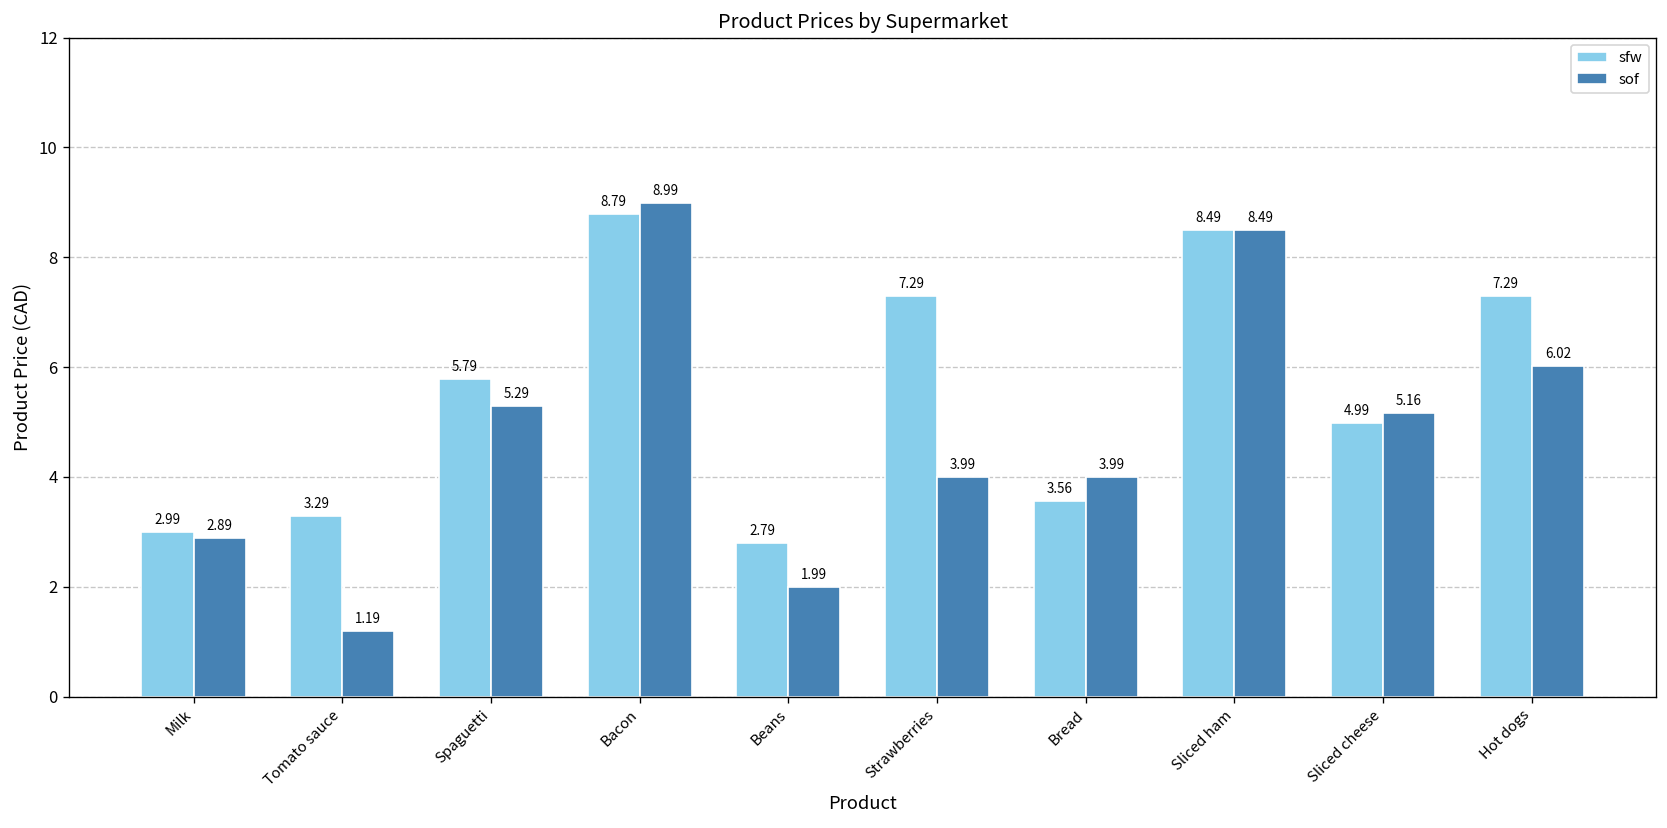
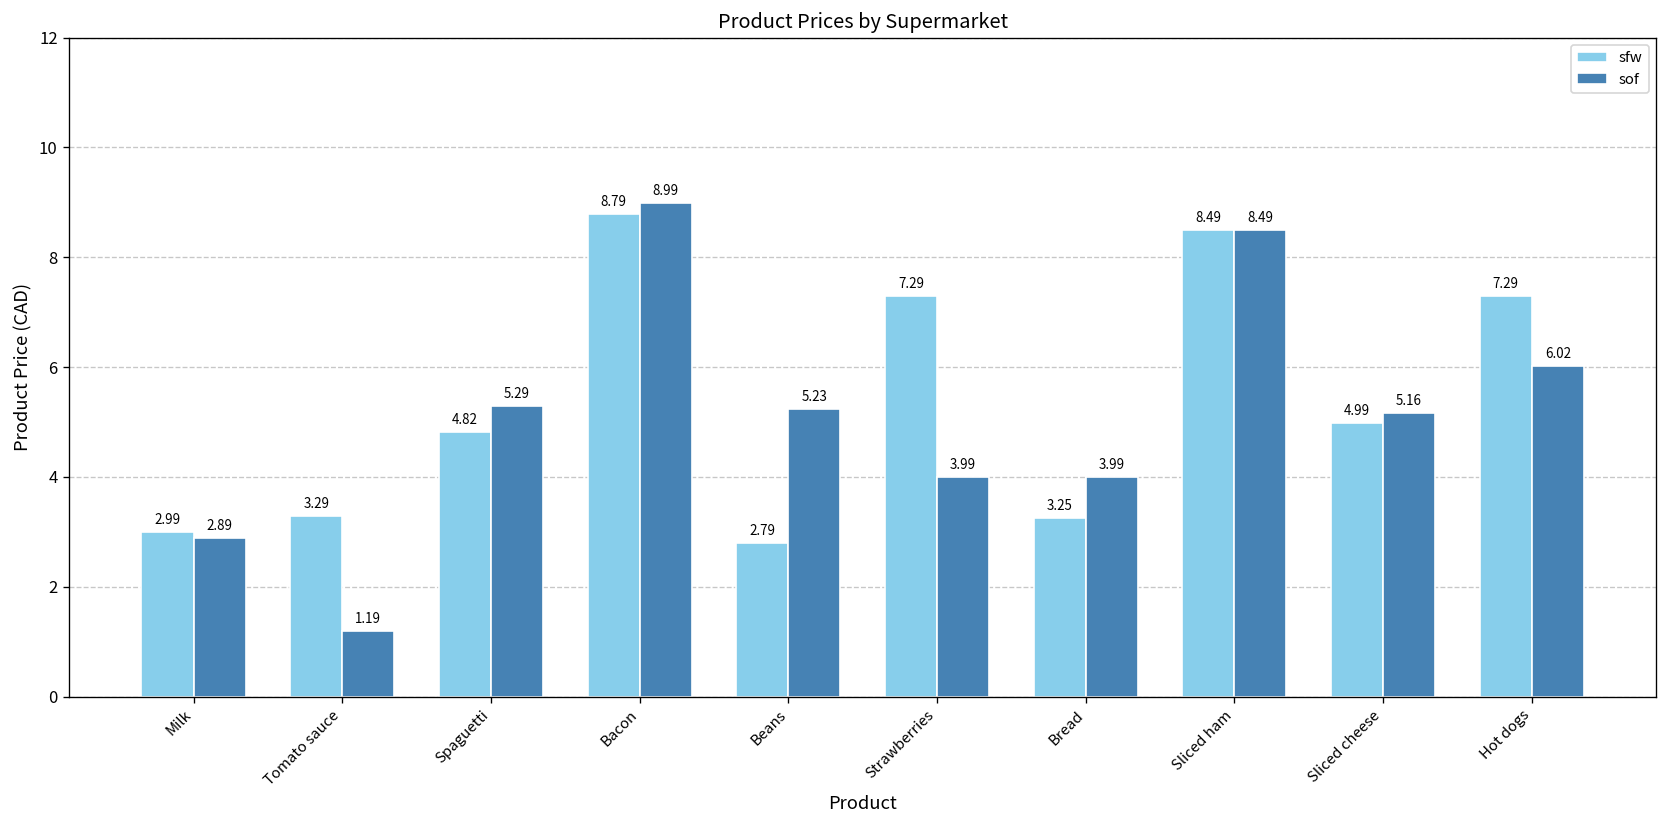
sfw, Spaguetti: 5.79 -> 4.82
sof, Beans: 1.99 -> 5.23
sfw, Bread: 3.56 -> 3.25
